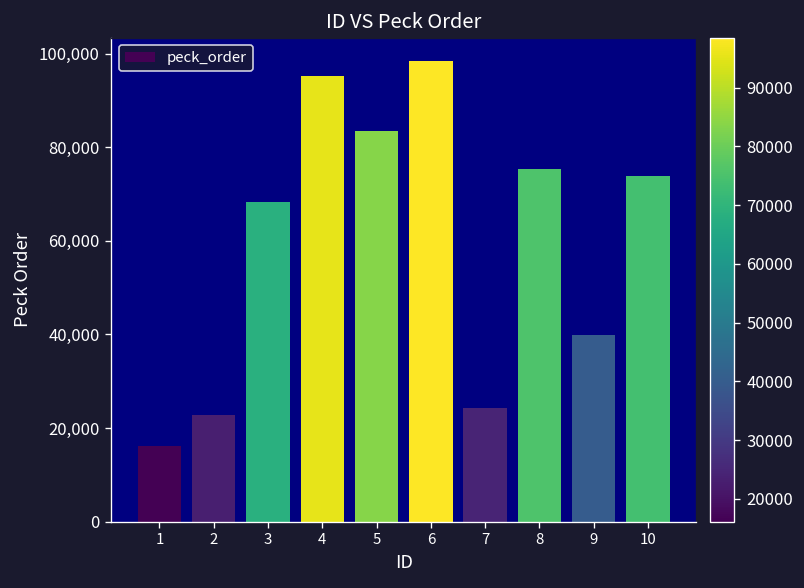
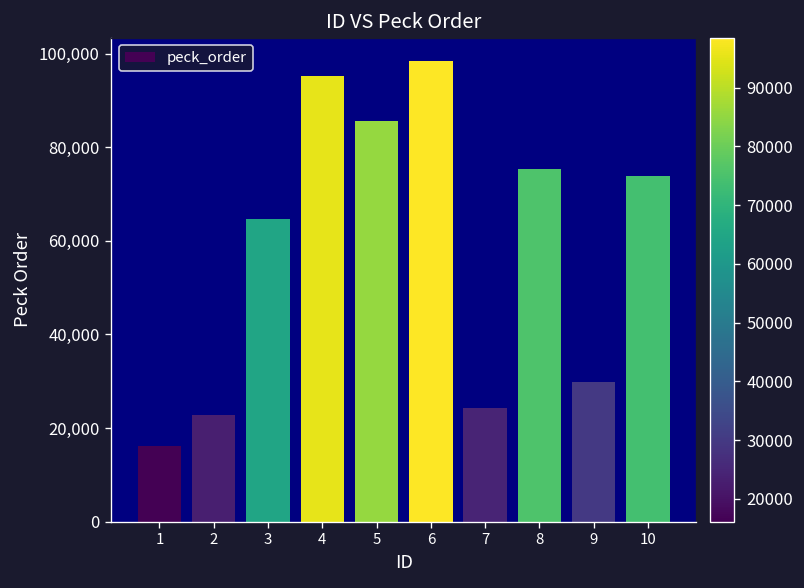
3: 68,000 -> 65,000
5: 83,000 -> 86,000
9: 40,000 -> 30,000
